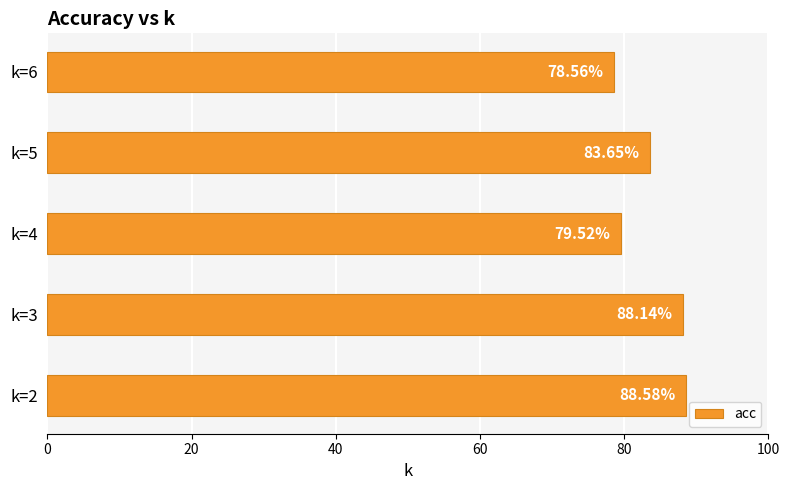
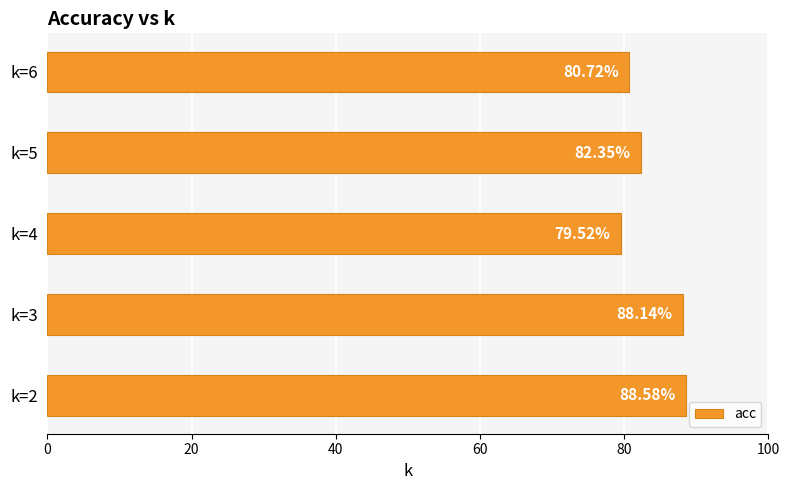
k=6: 78.56% -> 80.72%
k=5: 83.65% -> 82.35%
